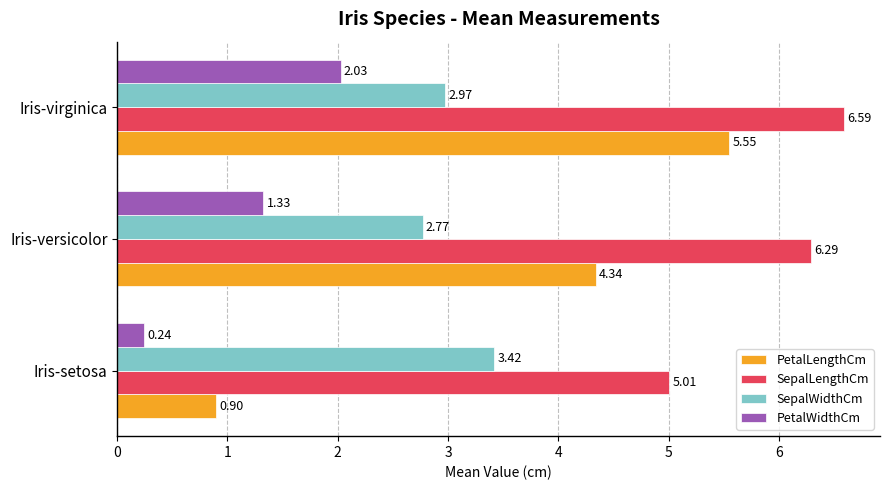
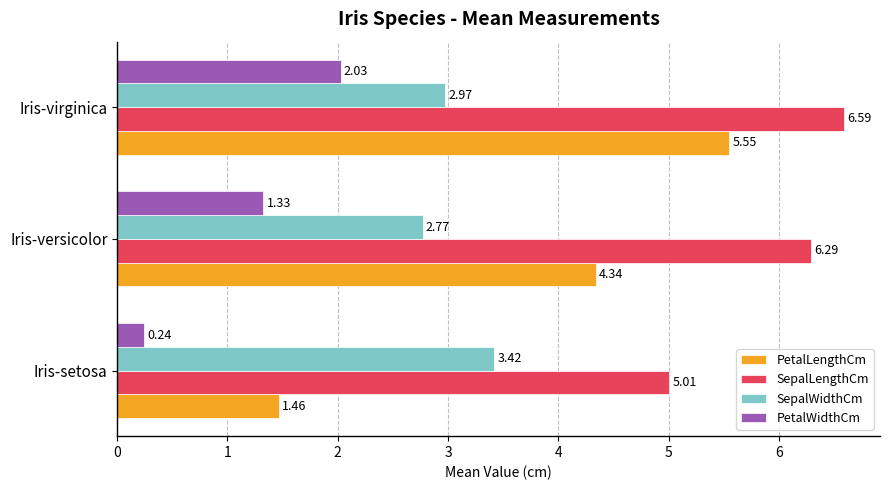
PetalLengthCm, Iris-setosa: 0.90 -> 1.46
